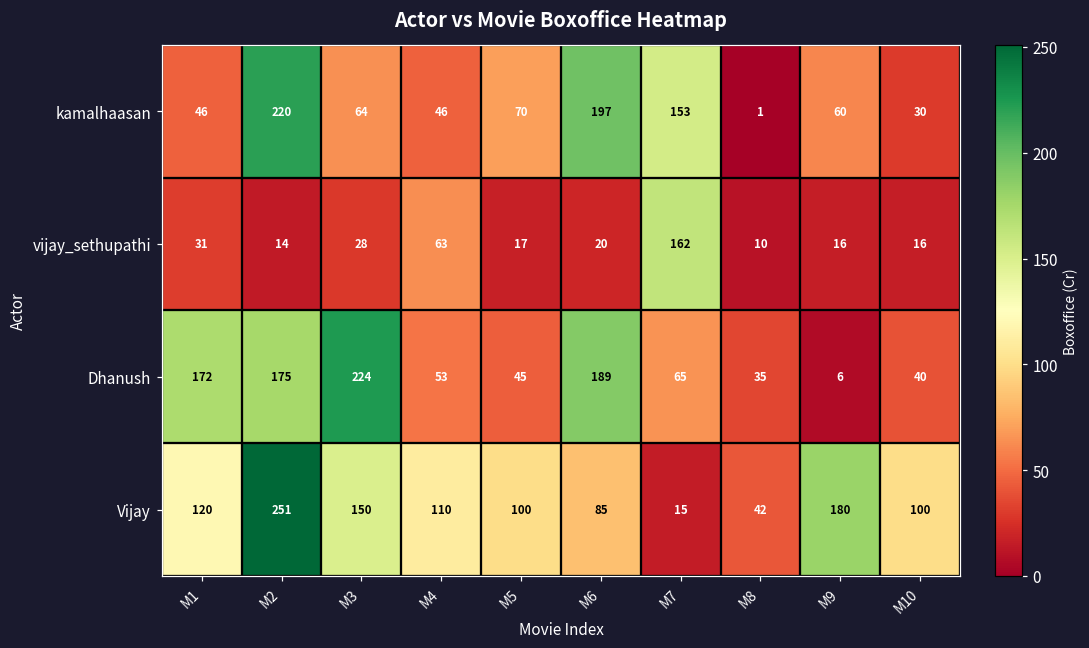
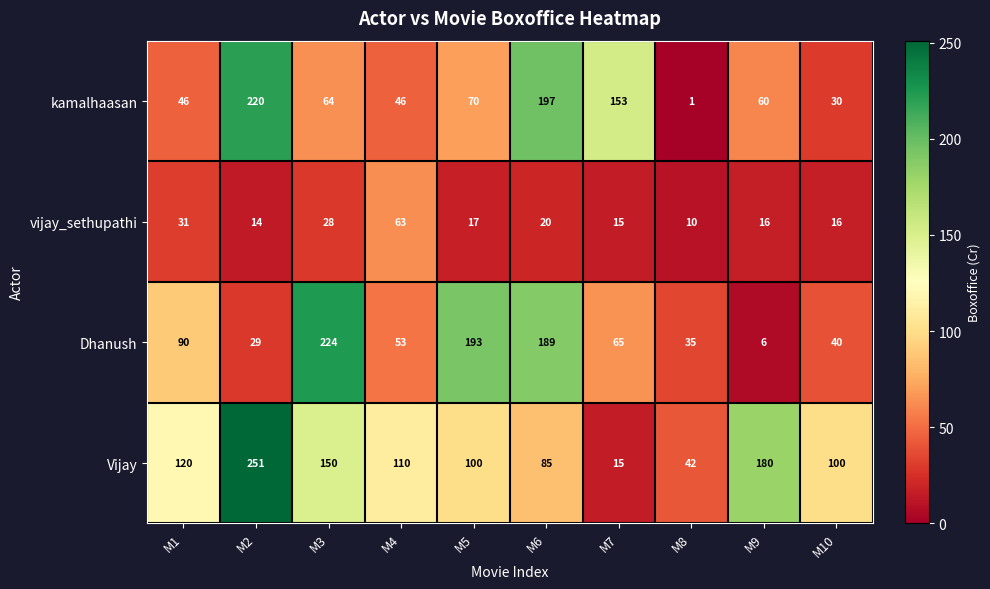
vijay_sethupathi, M7: 162 -> 15
Dhanush, M1: 172 -> 90
Dhanush, M2: 175 -> 29
Dhanush, M5: 45 -> 193
